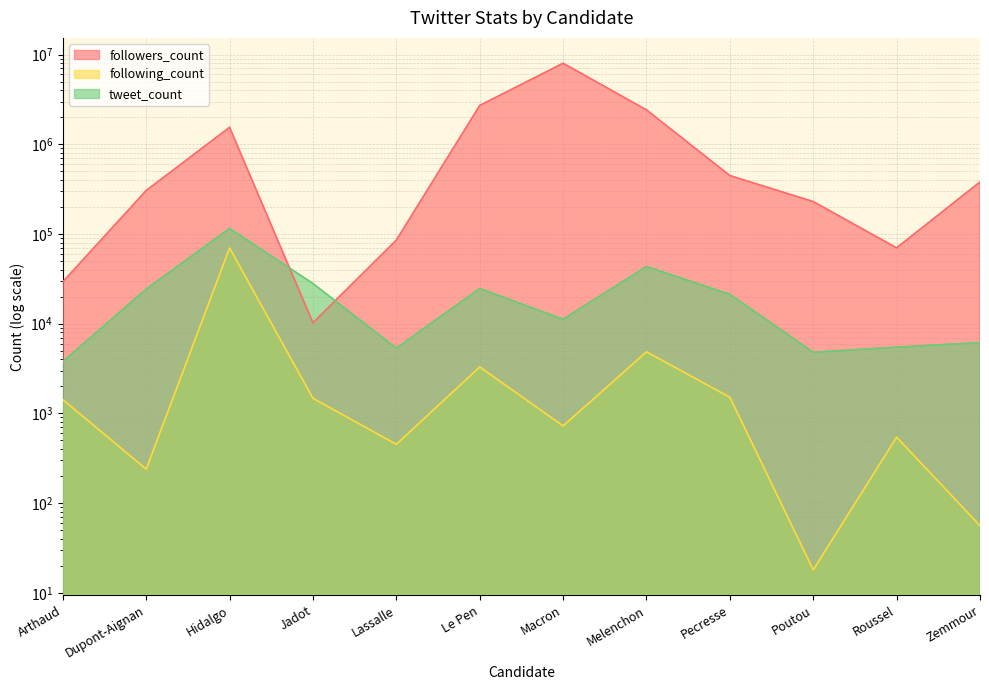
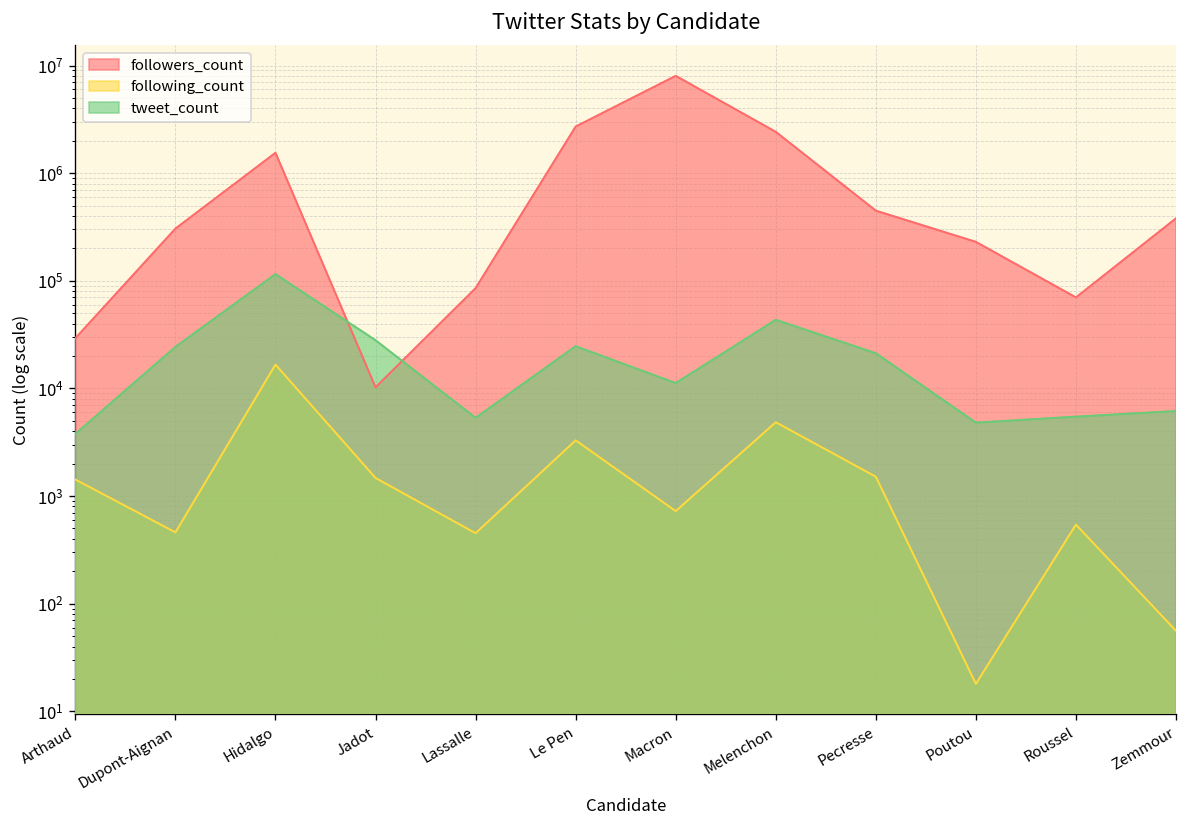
following_count, Dupont-Aignan: 240 -> 500
following_count, Hidalgo: 70000 -> 17000
